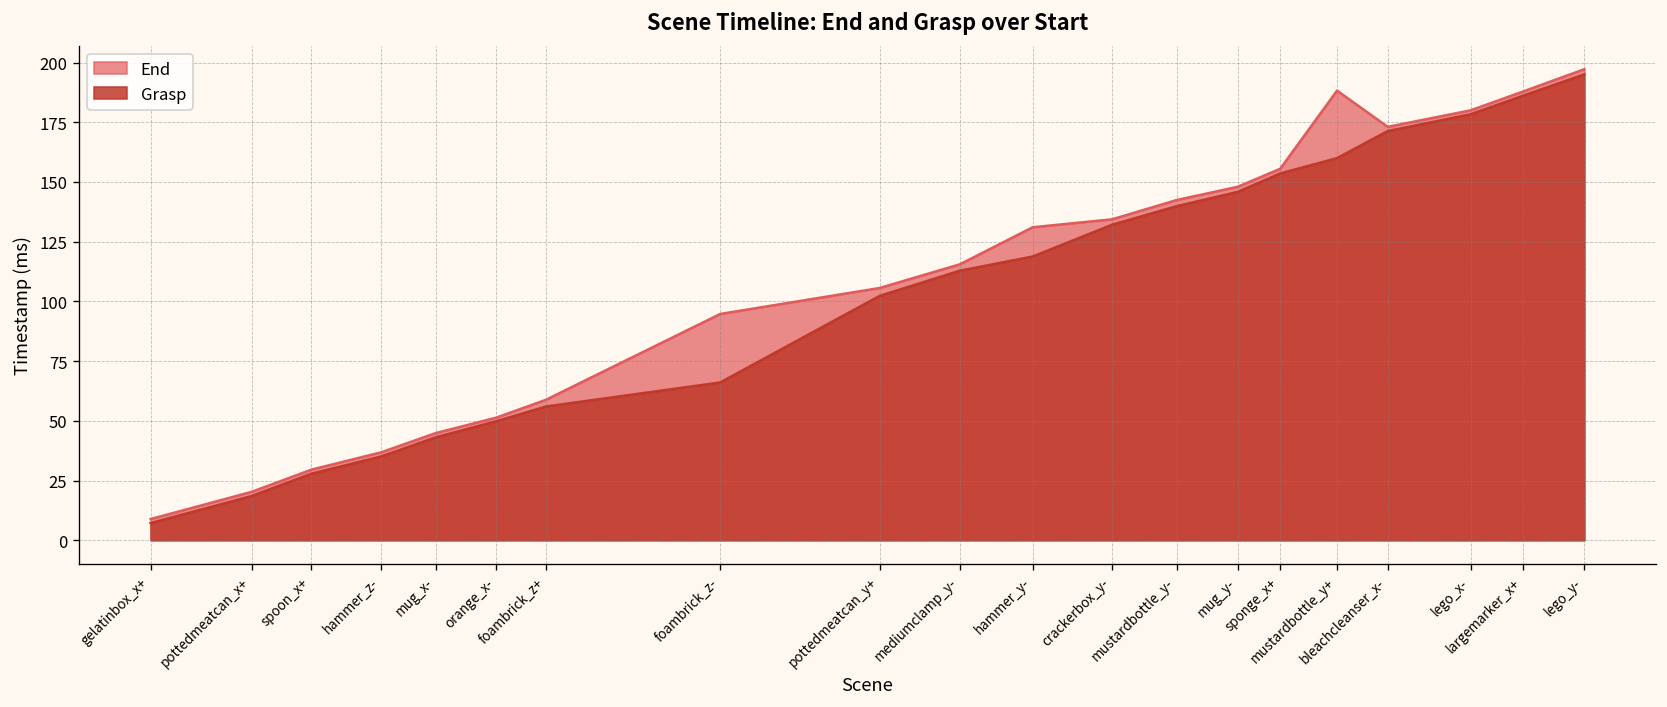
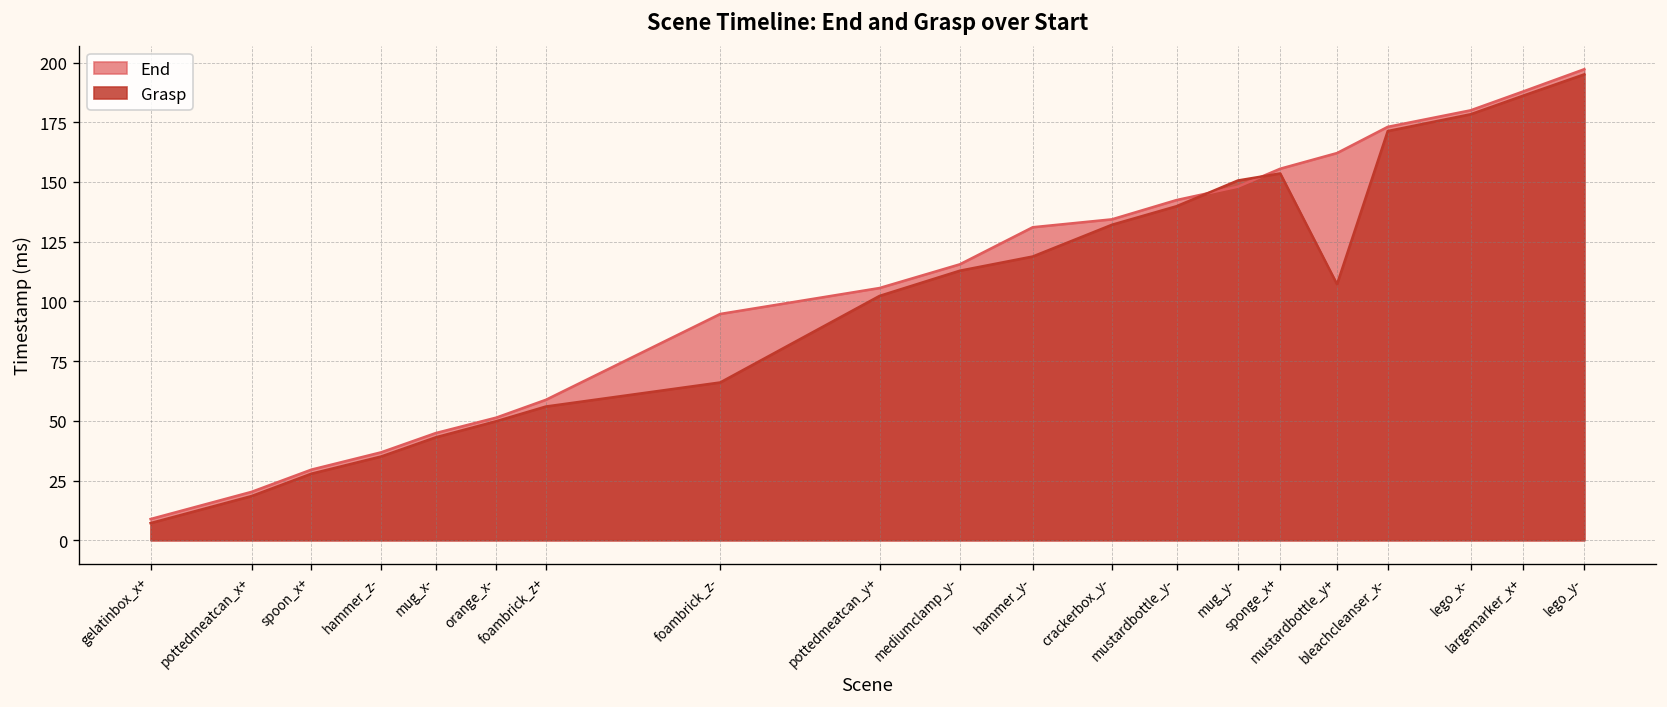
Grasp, mug_y-: 146 -> 151
End, mustardbottle_y+: 188 -> 162
Grasp, mustardbottle_y+: 160 -> 107
